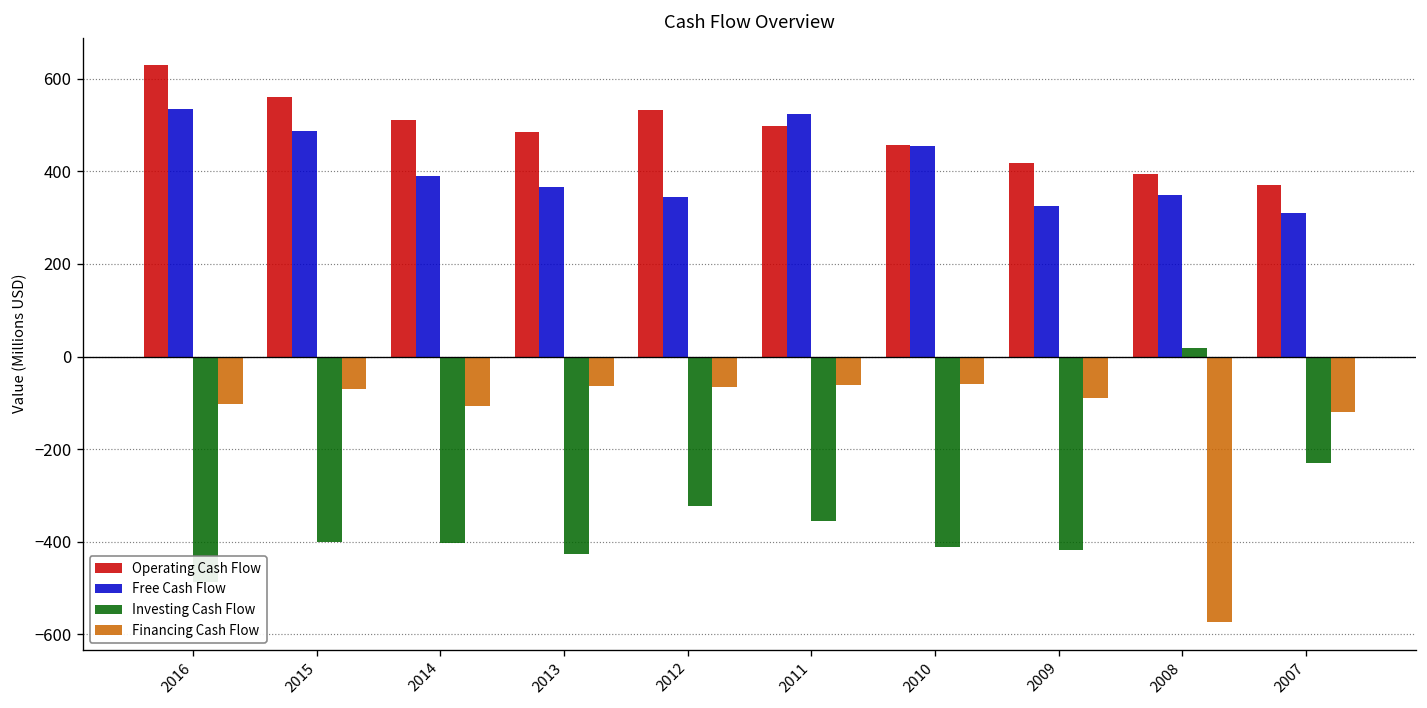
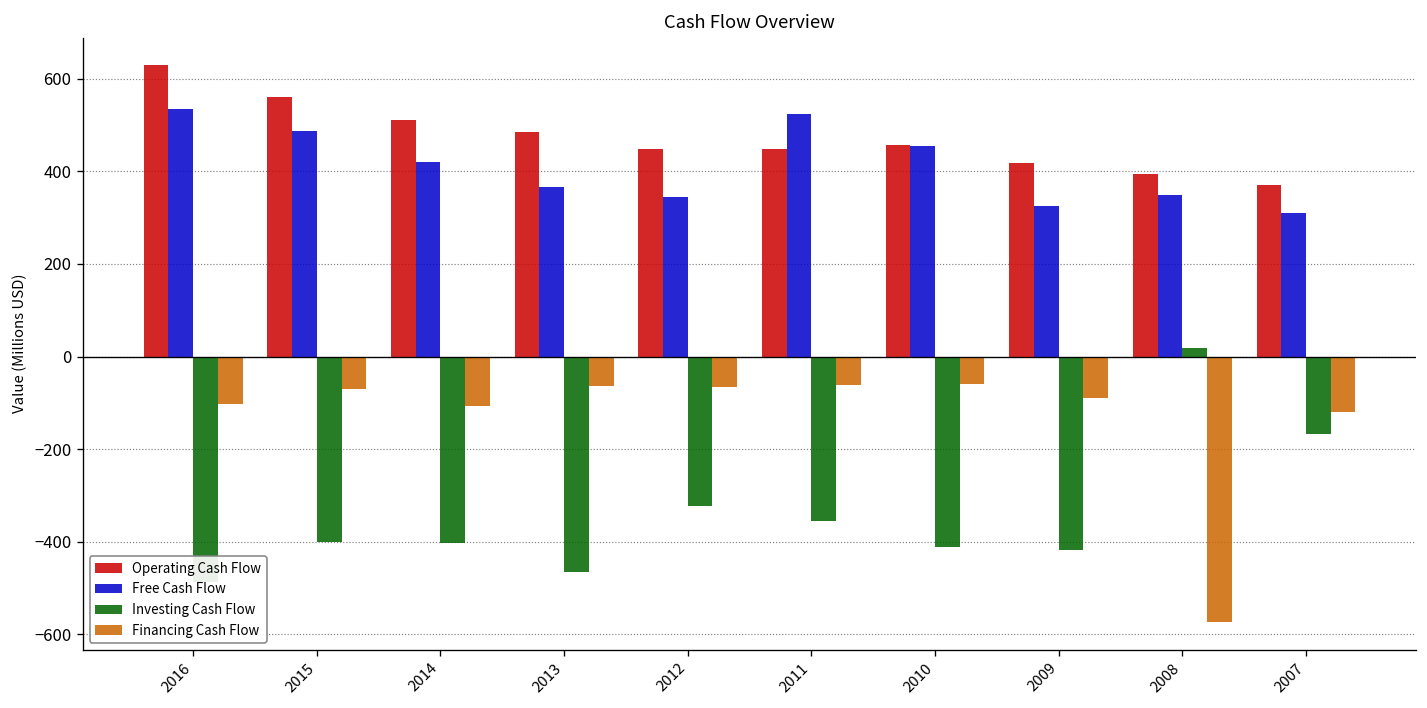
Free Cash Flow, 2014: 390 -> 420
Investing Cash Flow, 2013: -430 -> -460
Operating Cash Flow, 2012: 530 -> 450
Operating Cash Flow, 2011: 500 -> 450
Investing Cash Flow, 2007: -230 -> -170
